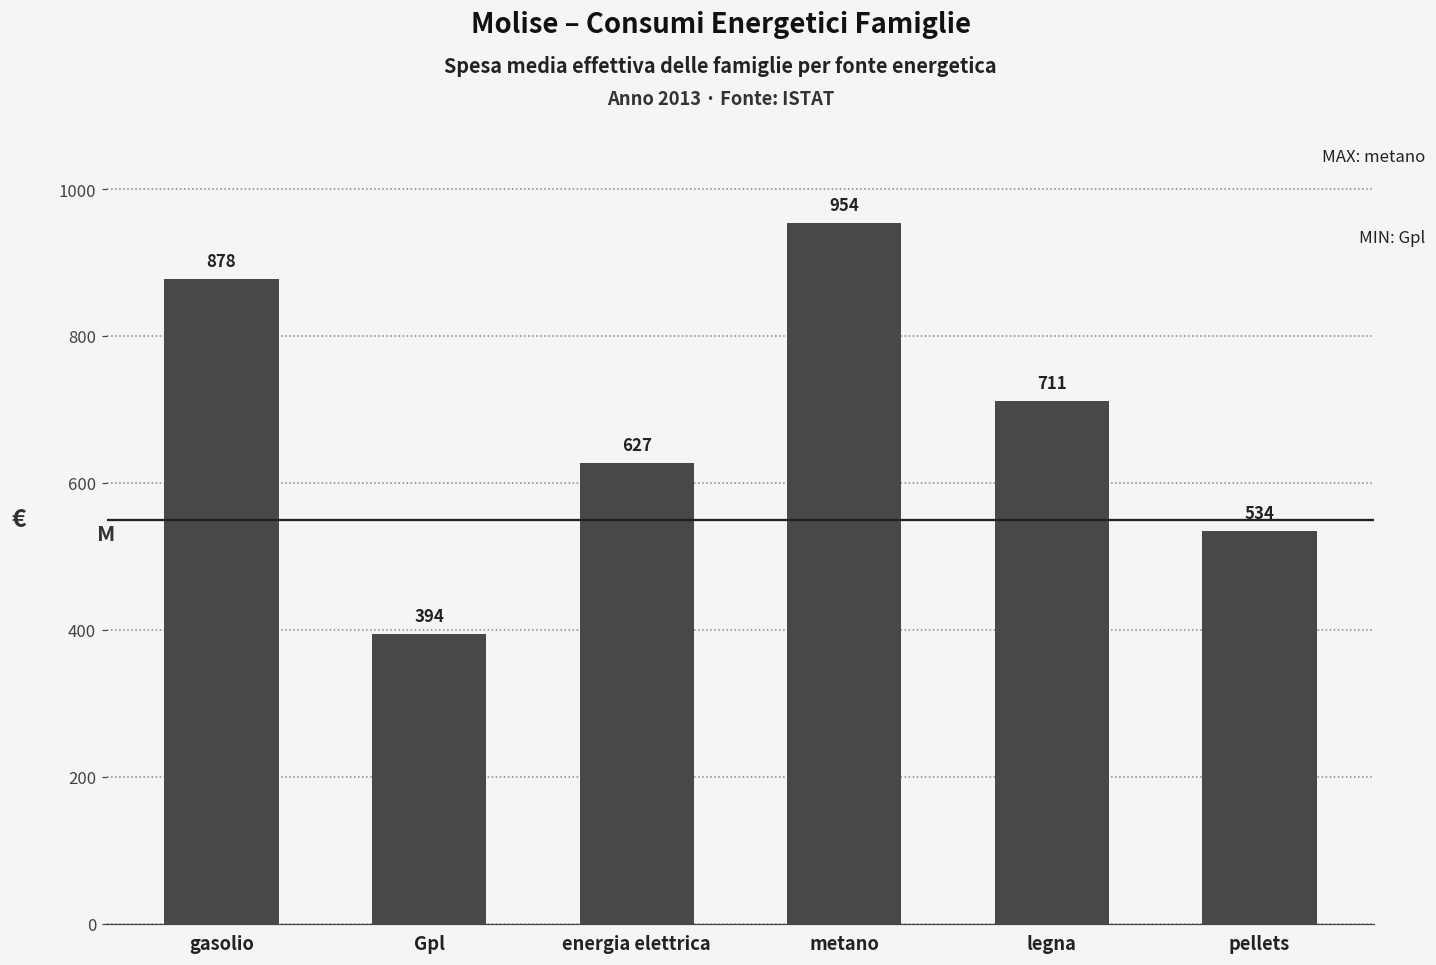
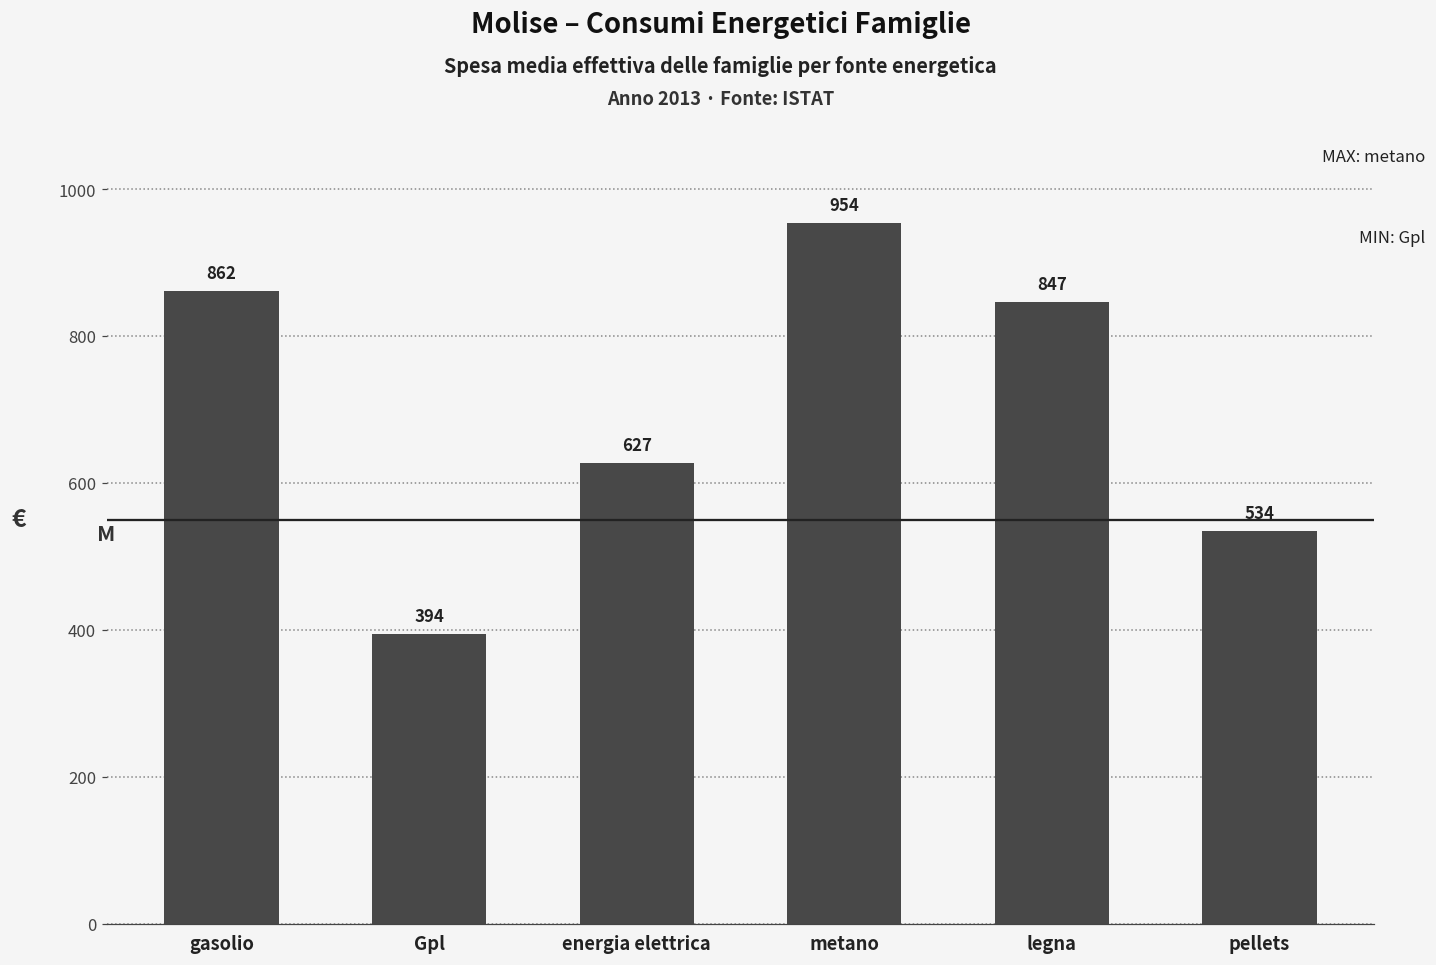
gasolio: 878 -> 862
legna: 711 -> 847
